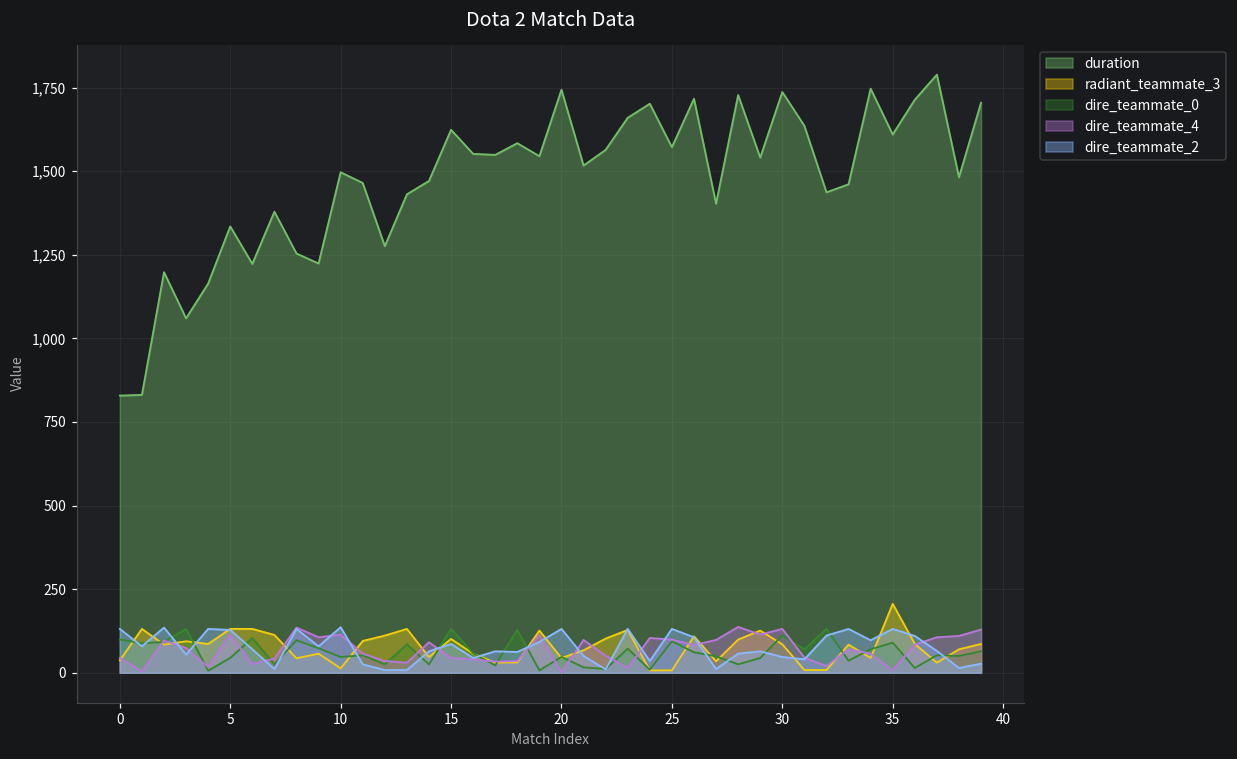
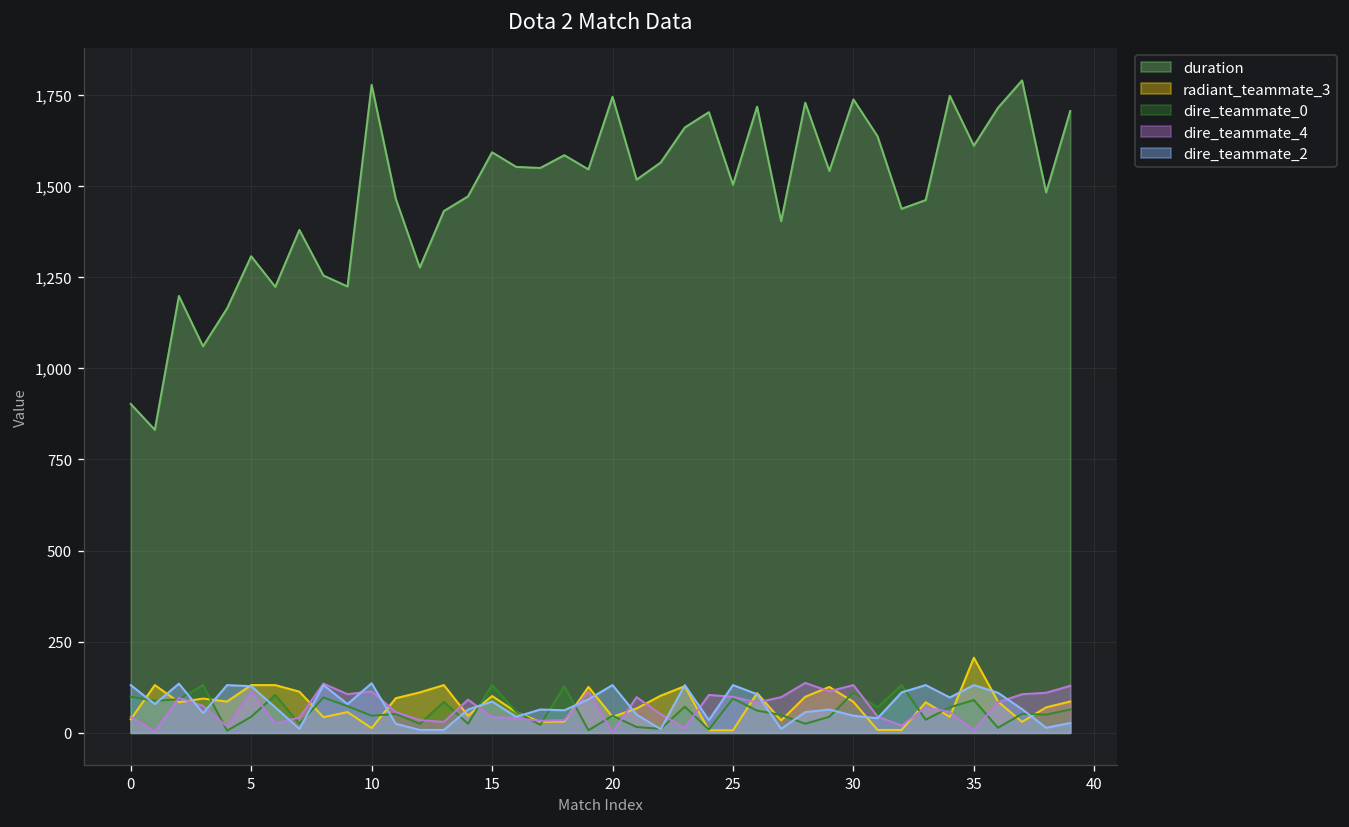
duration, 0: 830 -> 900
duration, 5: 1,340 -> 1,310
duration, 10: 1,500 -> 1,780
duration, 15: 1,620 -> 1,590
duration, 25: 1,570 -> 1,500
